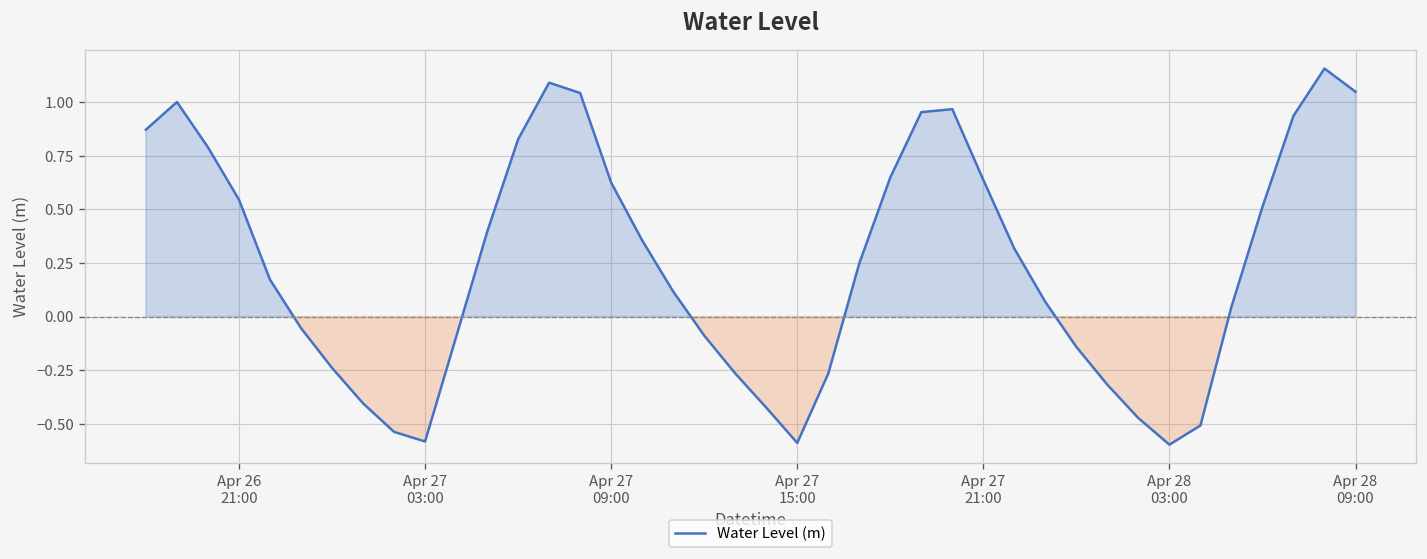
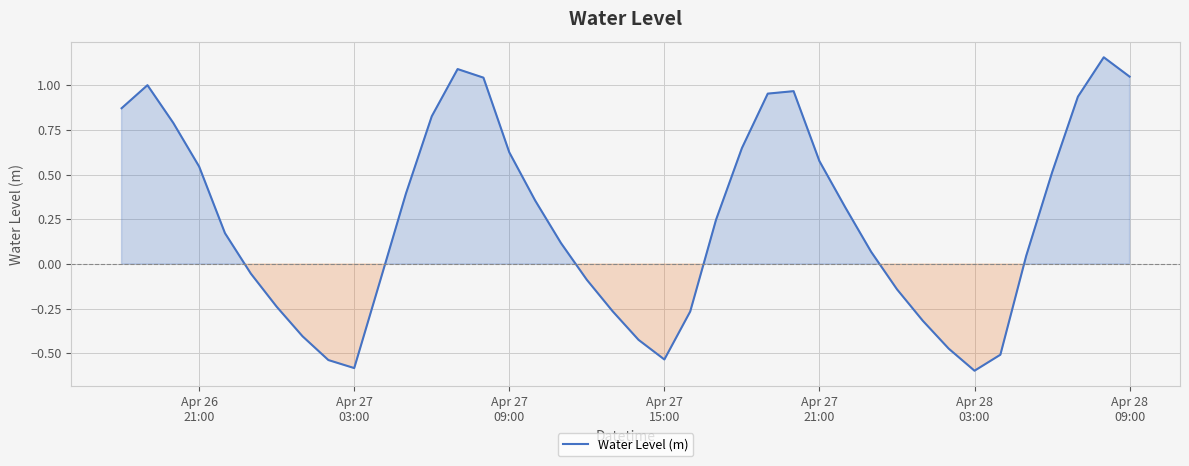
Apr 27 15:00: -0.59 -> -0.53
Apr 27 21:00: 0.64 -> 0.58
